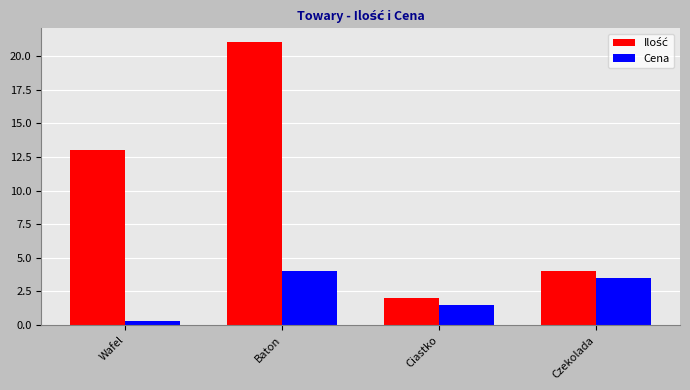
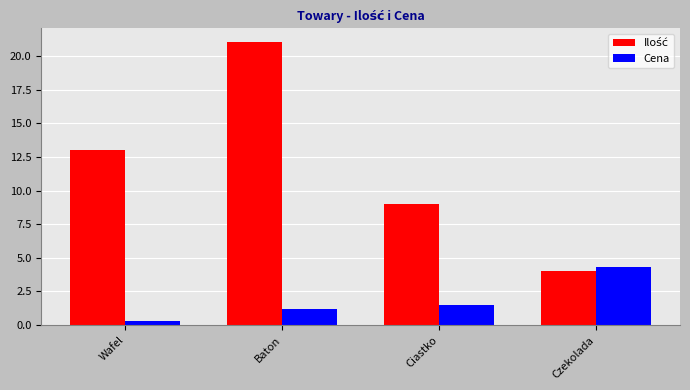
Cena, Baton: 4.0 -> 1.2
Ilość, Ciastko: 2 -> 9
Cena, Czekolada: 3.5 -> 4.3
